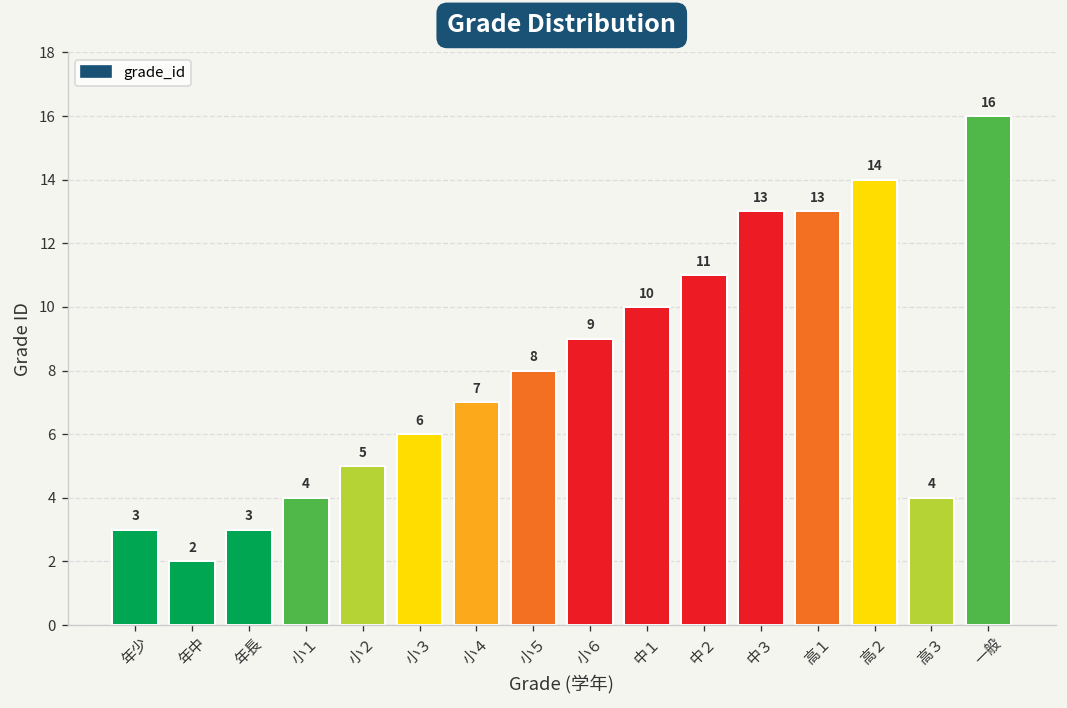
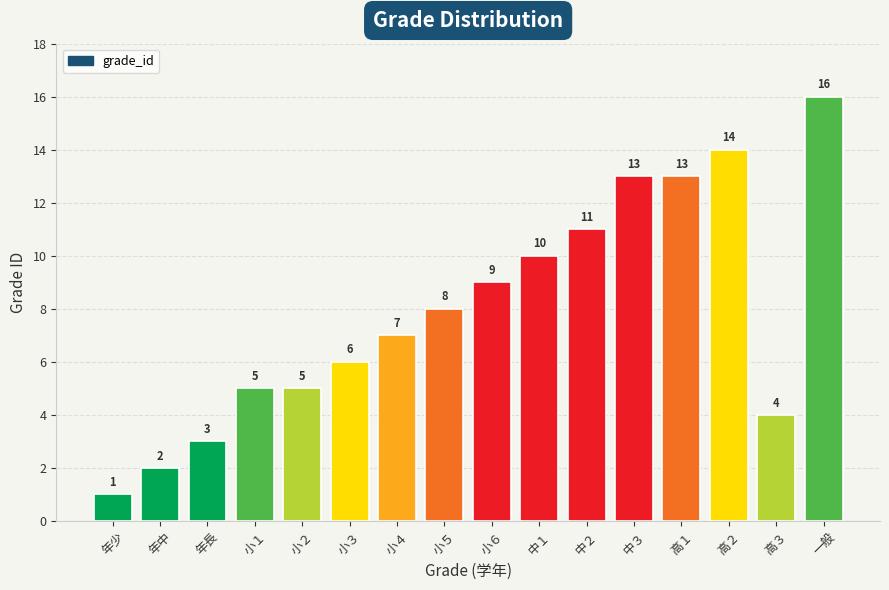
年少: 3 -> 1
小１: 4 -> 5
